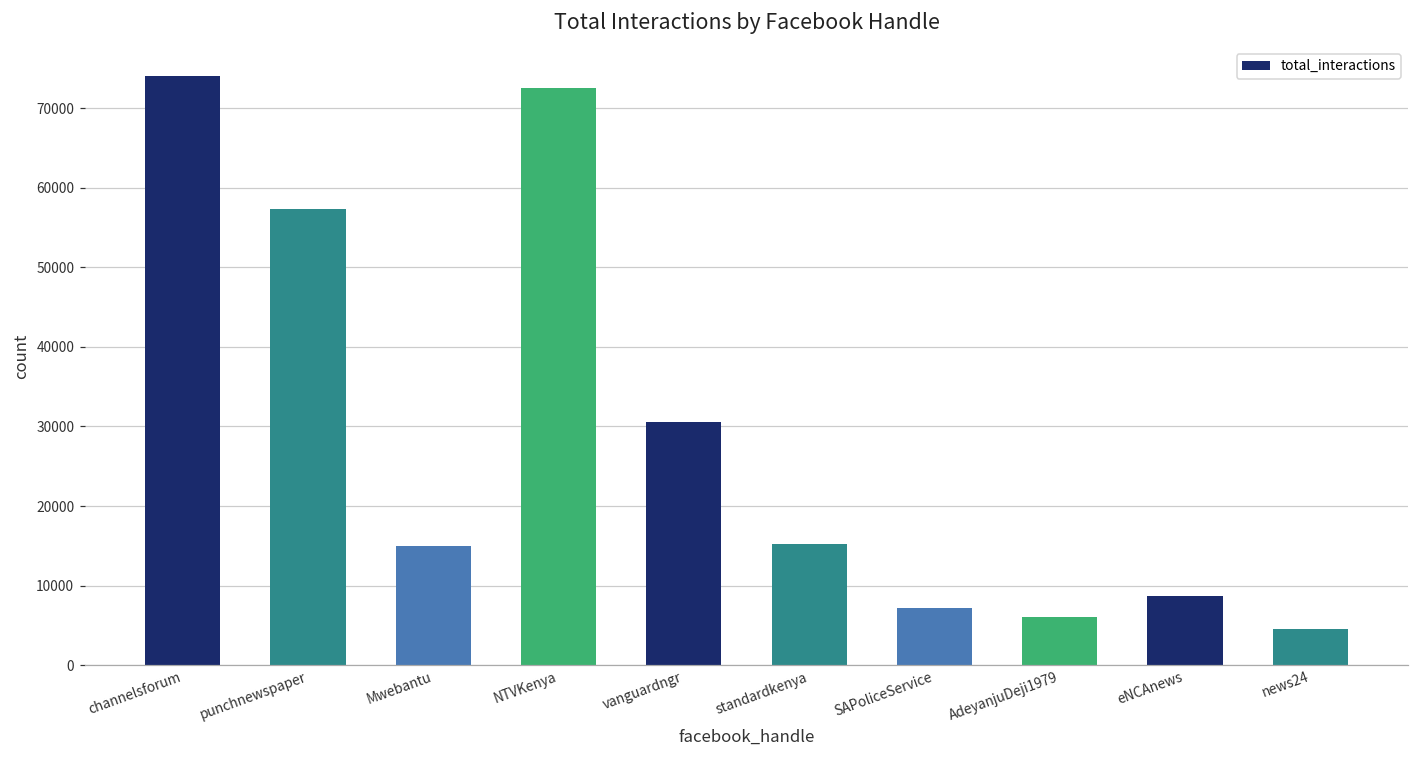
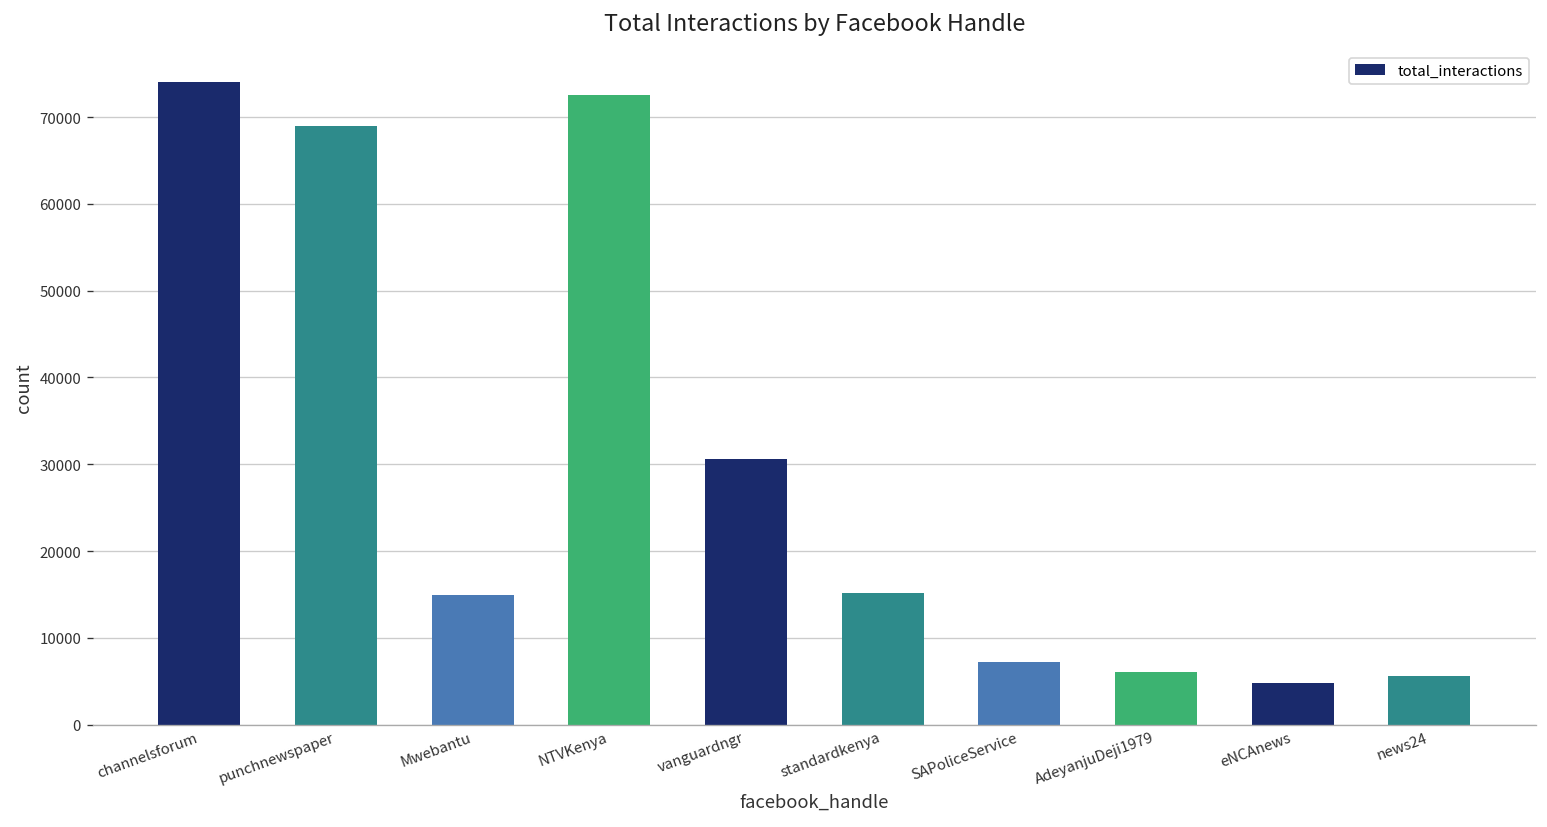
punchnewspaper: 57000 -> 69000
eNCAnews: 9000 -> 5000
news24: 4000 -> 6000
